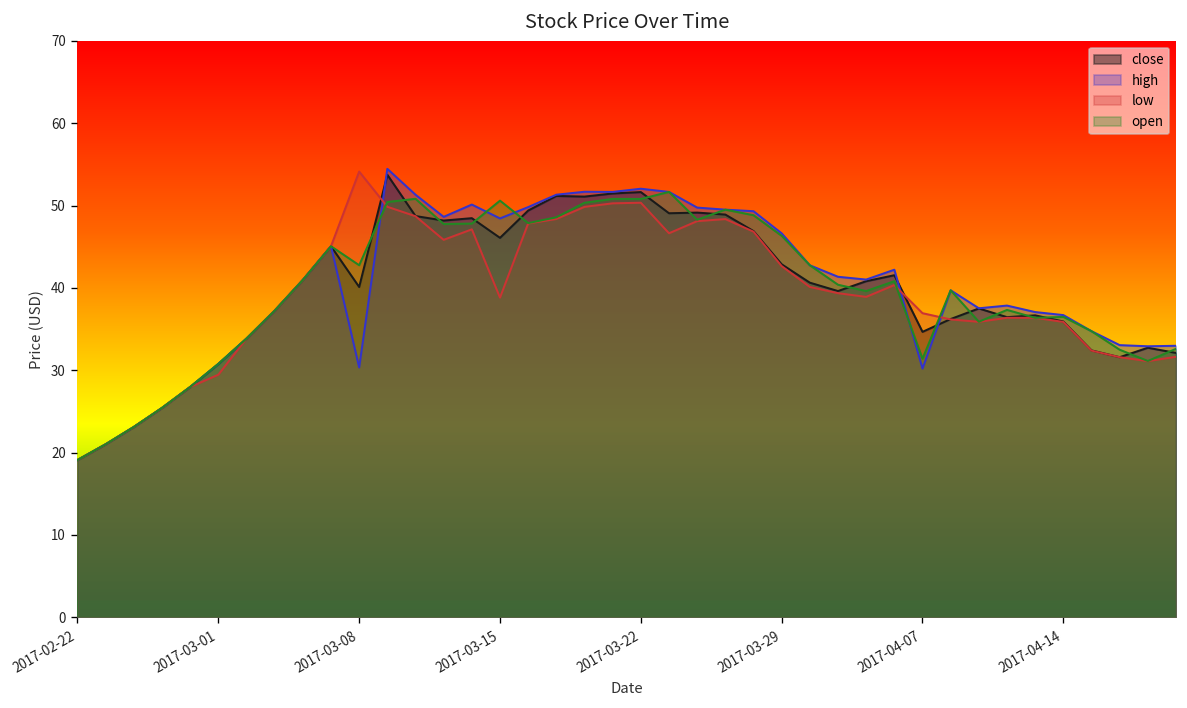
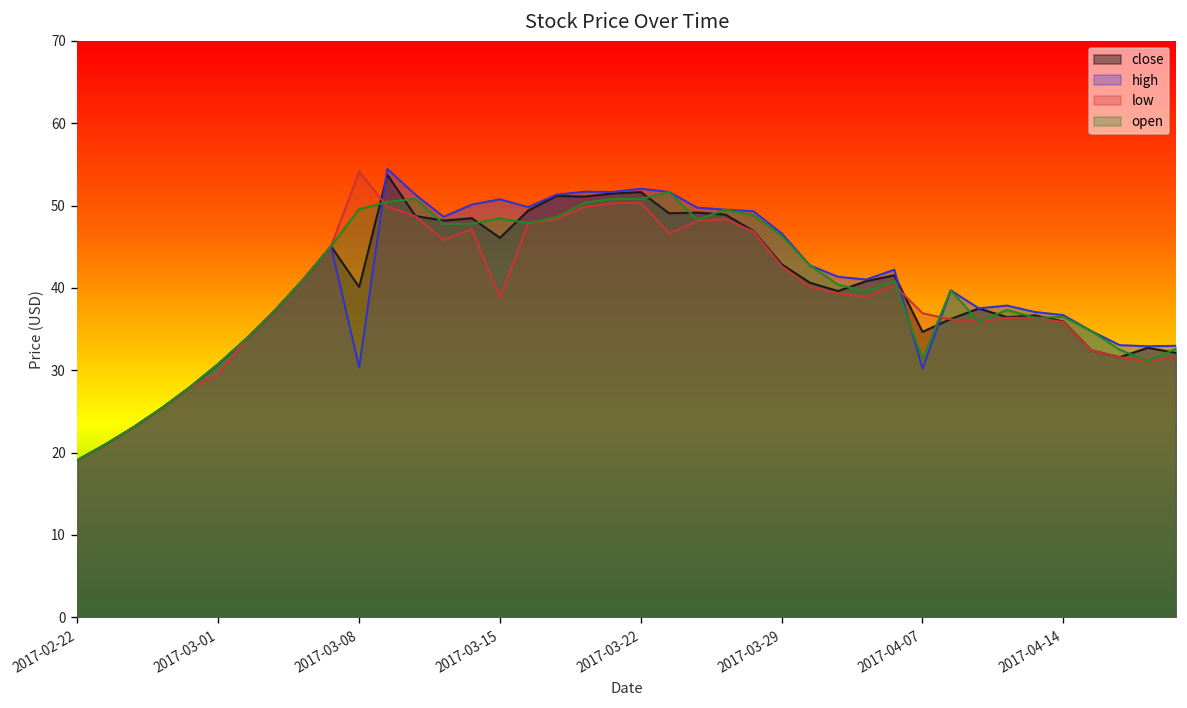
open, 2017-03-08: 43 -> 50
high, 2017-03-15: 48 -> 51
open, 2017-03-15: 51 -> 48
